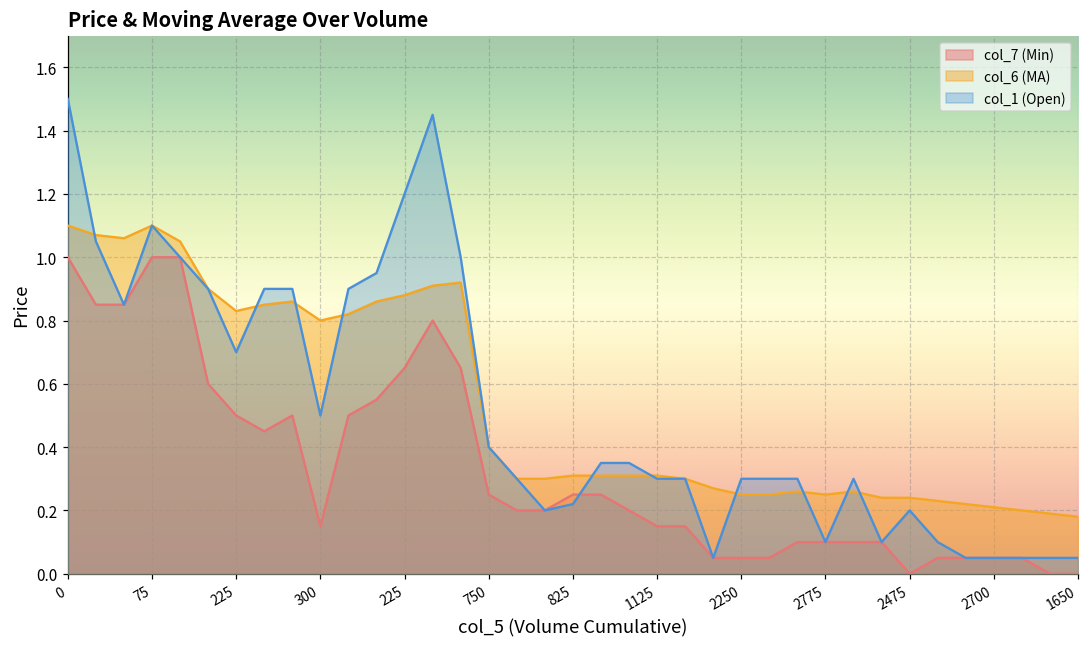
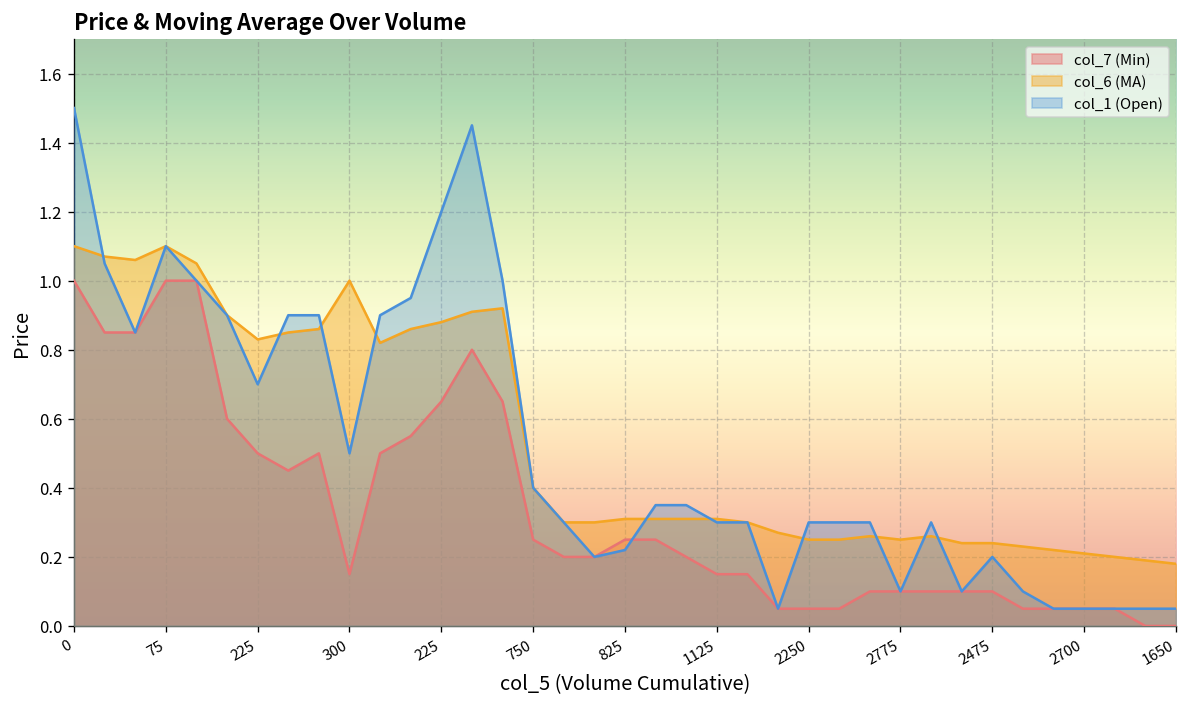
col_6 (MA), 300: 0.8 -> 1.0
col_7 (Min), 2475: 0.0 -> 0.1
